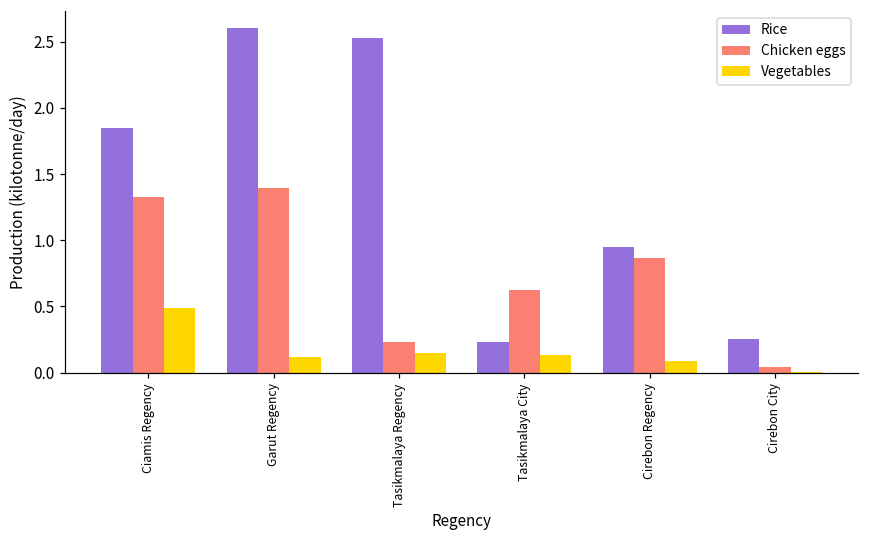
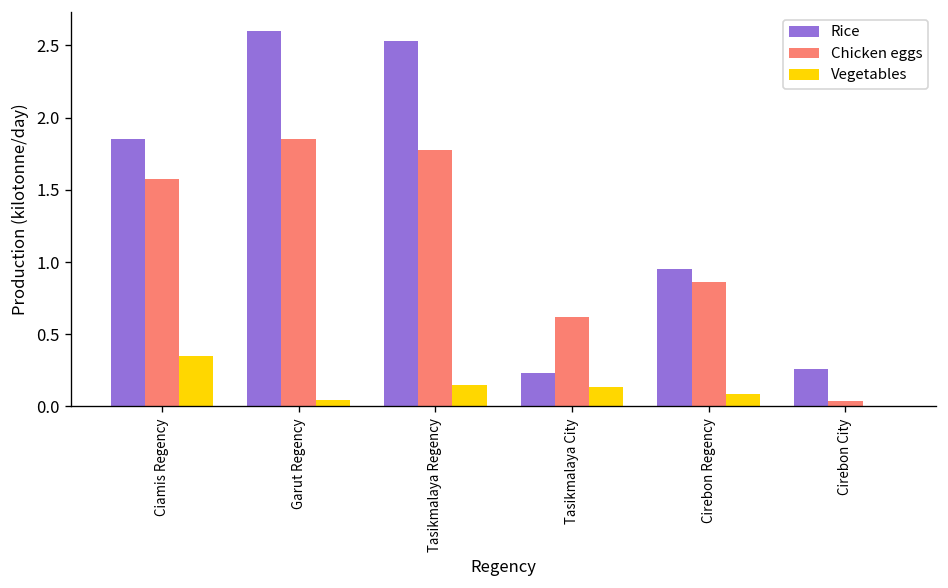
Chicken eggs, Ciamis Regency: 1.32 -> 1.57
Vegetables, Ciamis Regency: 0.48 -> 0.35
Chicken eggs, Garut Regency: 1.40 -> 1.85
Vegetables, Garut Regency: 0.12 -> 0.04
Chicken eggs, Tasikmalaya Regency: 0.23 -> 1.78
